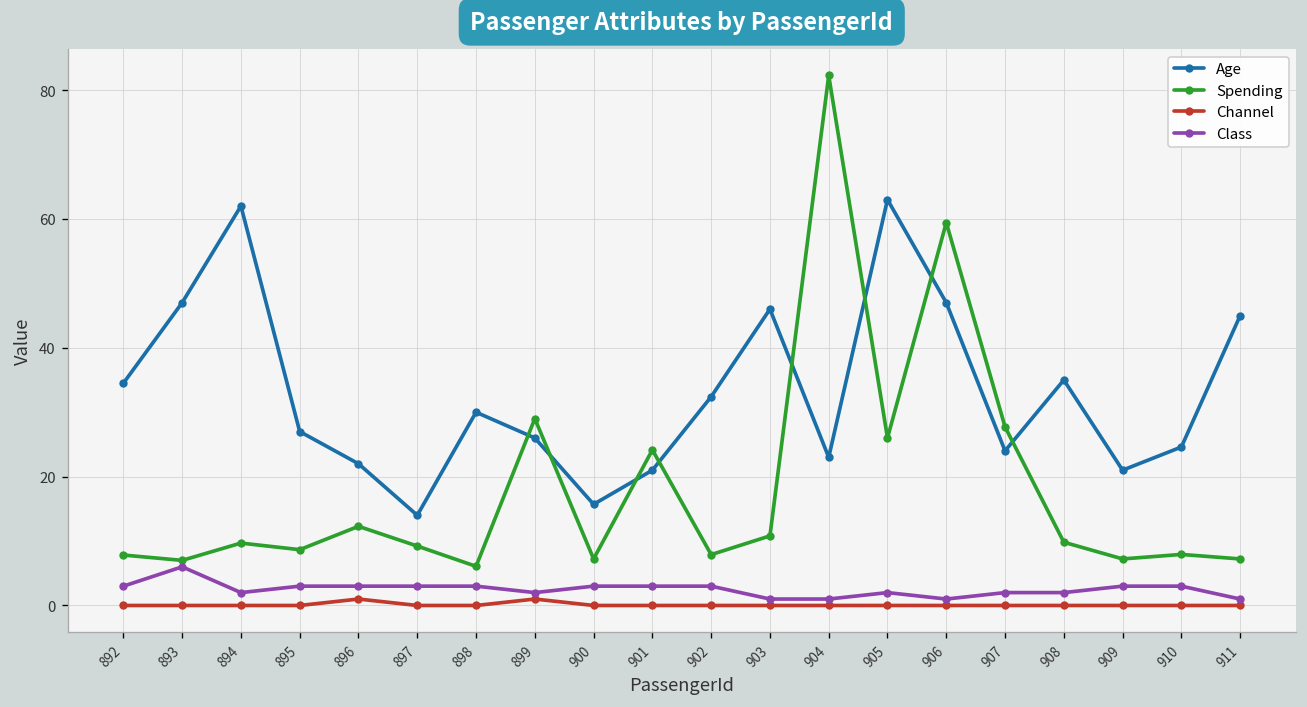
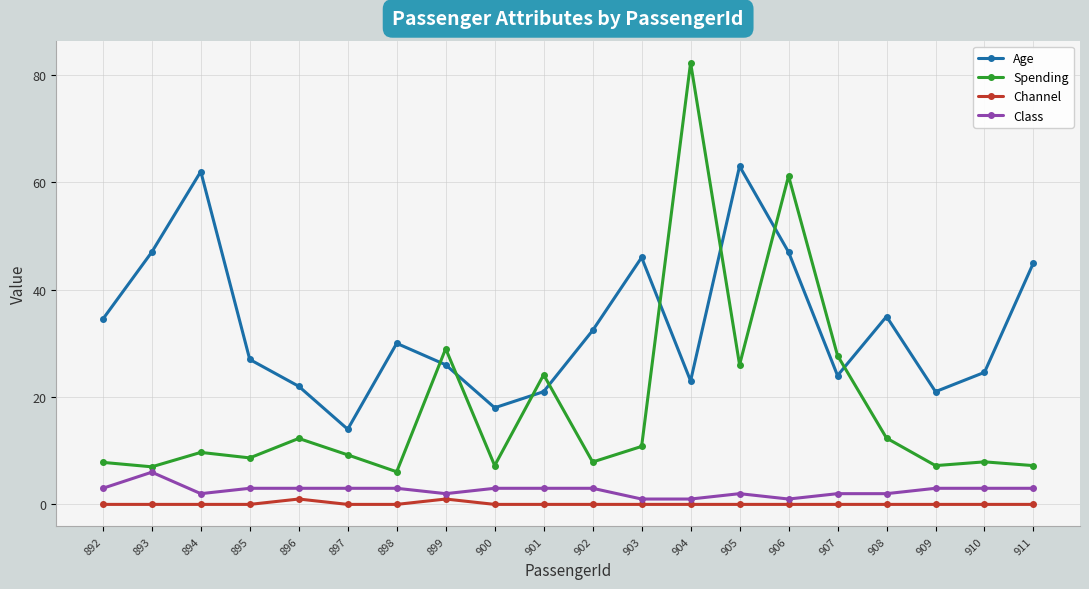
Age, 900: 16 -> 18
Spending, 906: 59 -> 61
Spending, 908: 10 -> 12
Class, 911: 1 -> 3
